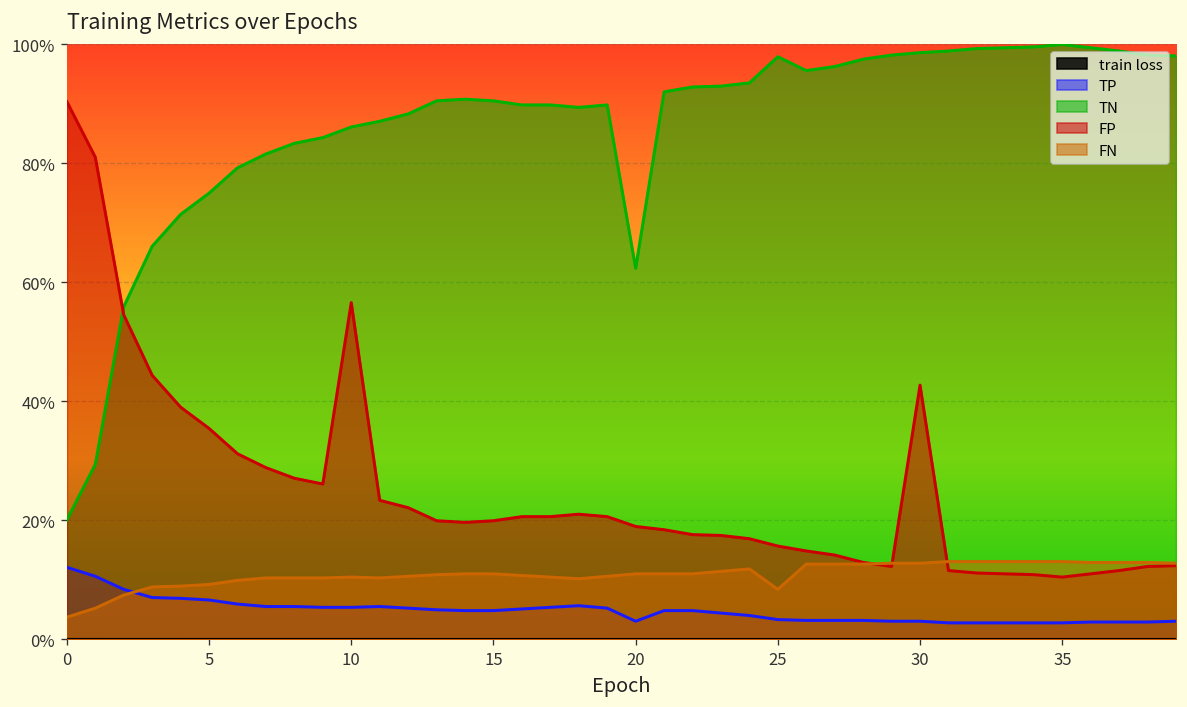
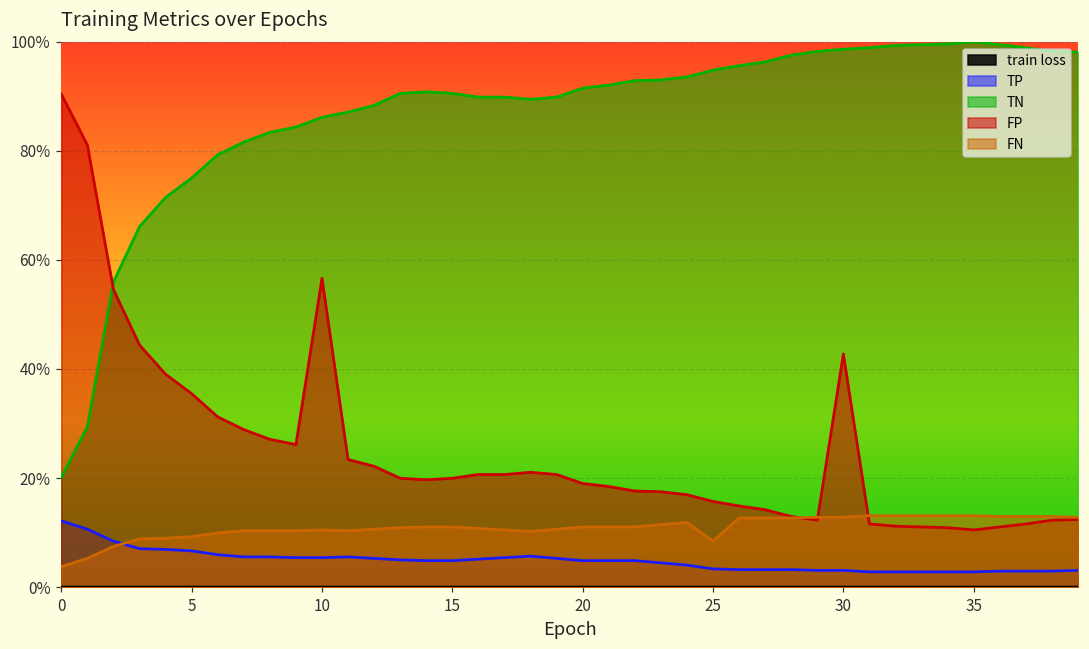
TP, 20: 3% -> 5%
TN, 20: 62% -> 91%
TN, 25: 98% -> 95%
